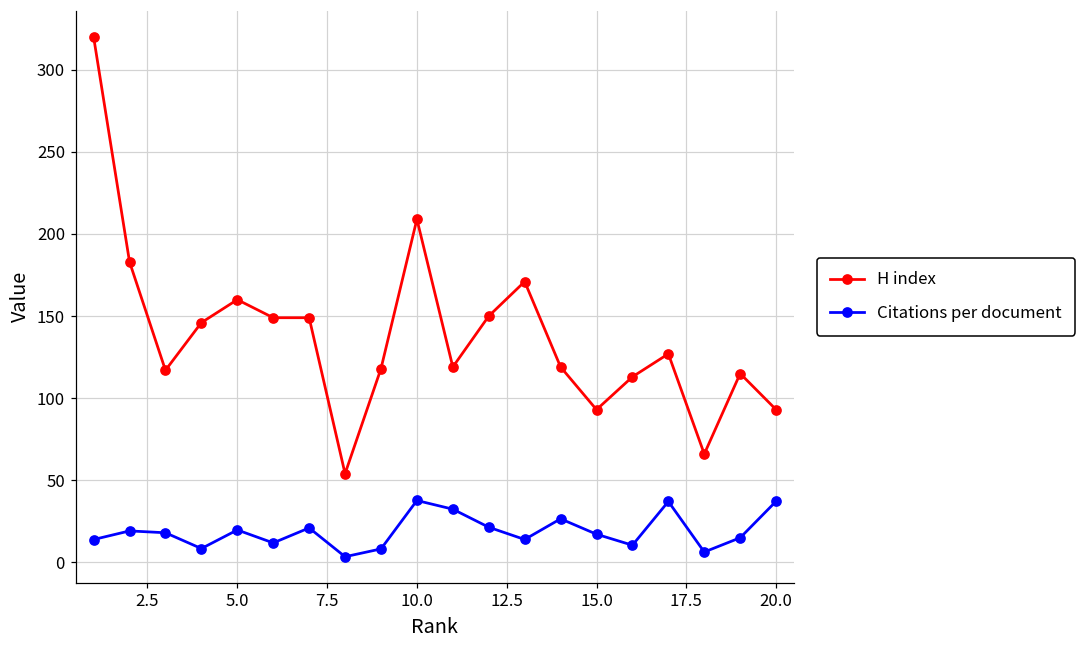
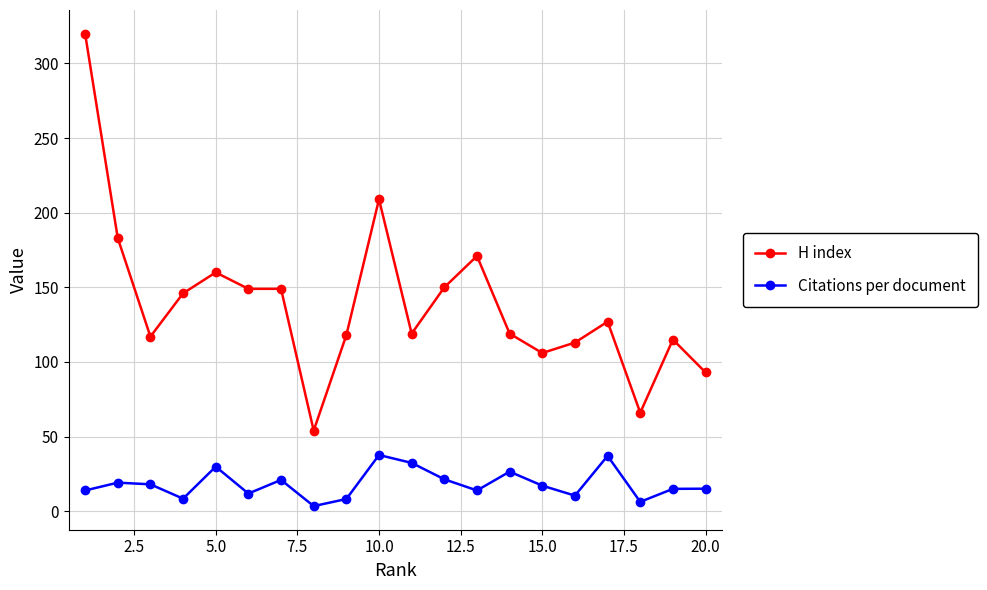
Citations per document, 5.0: 20 -> 30
H index, 15.0: 93 -> 106
Citations per document, 20.0: 37 -> 15
